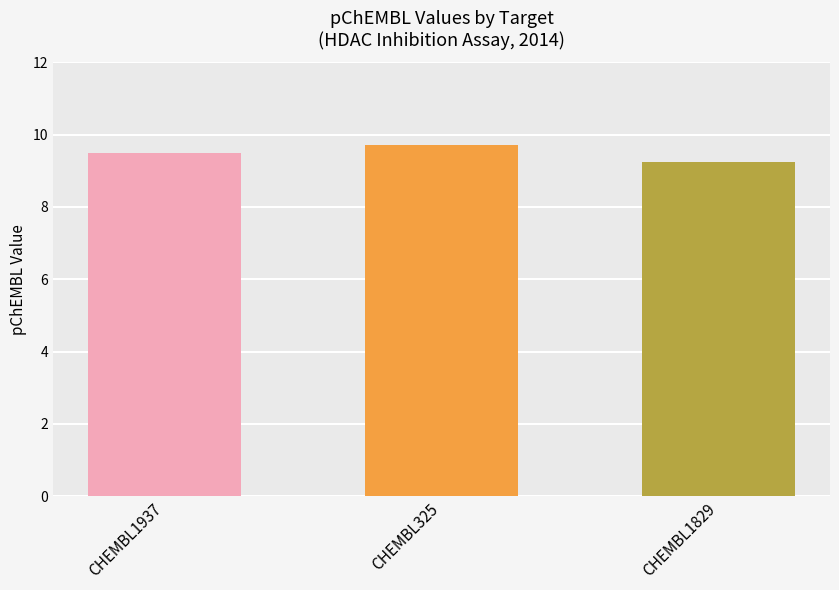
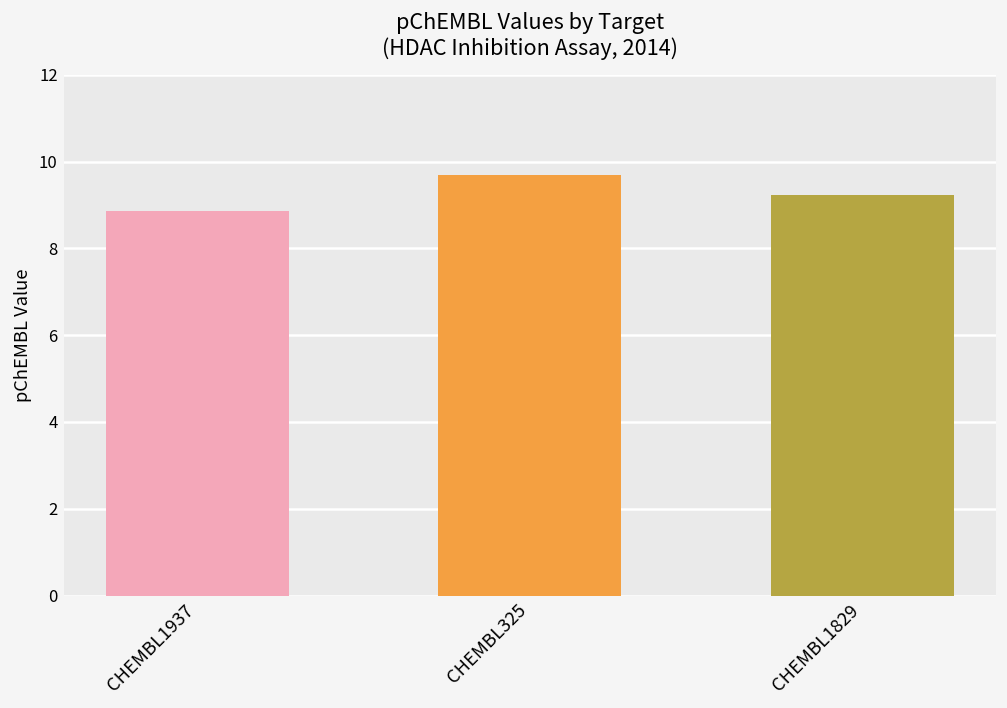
CHEMBL1937: 9.5 -> 8.9
